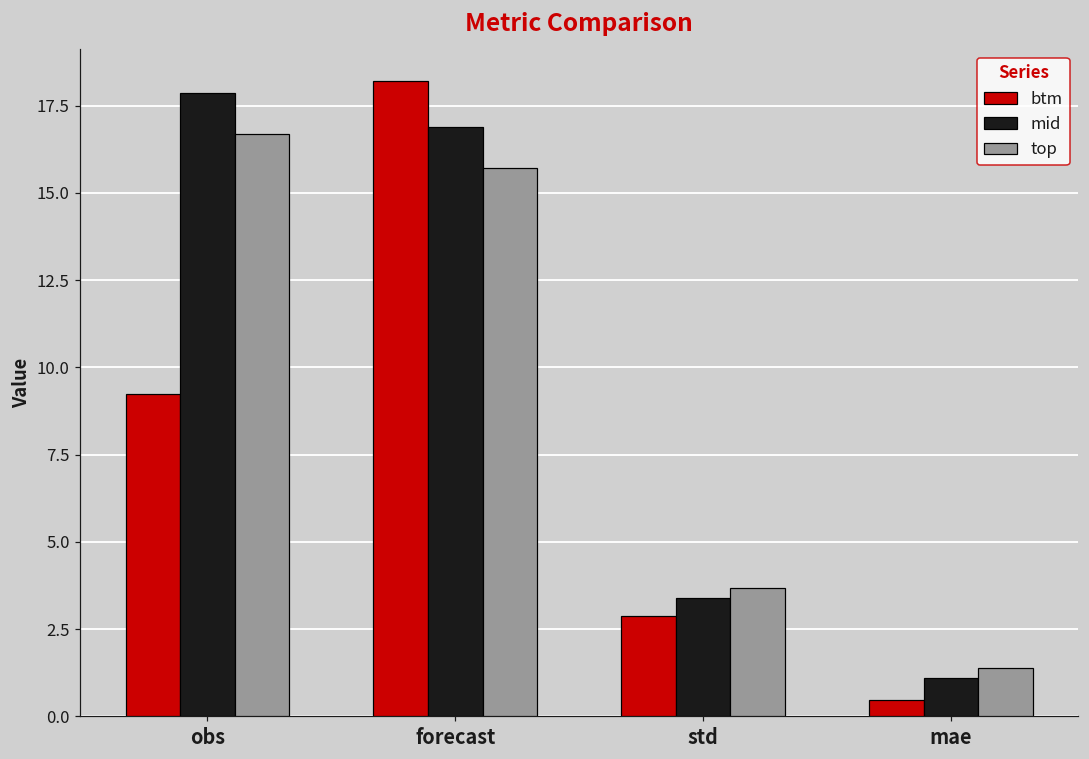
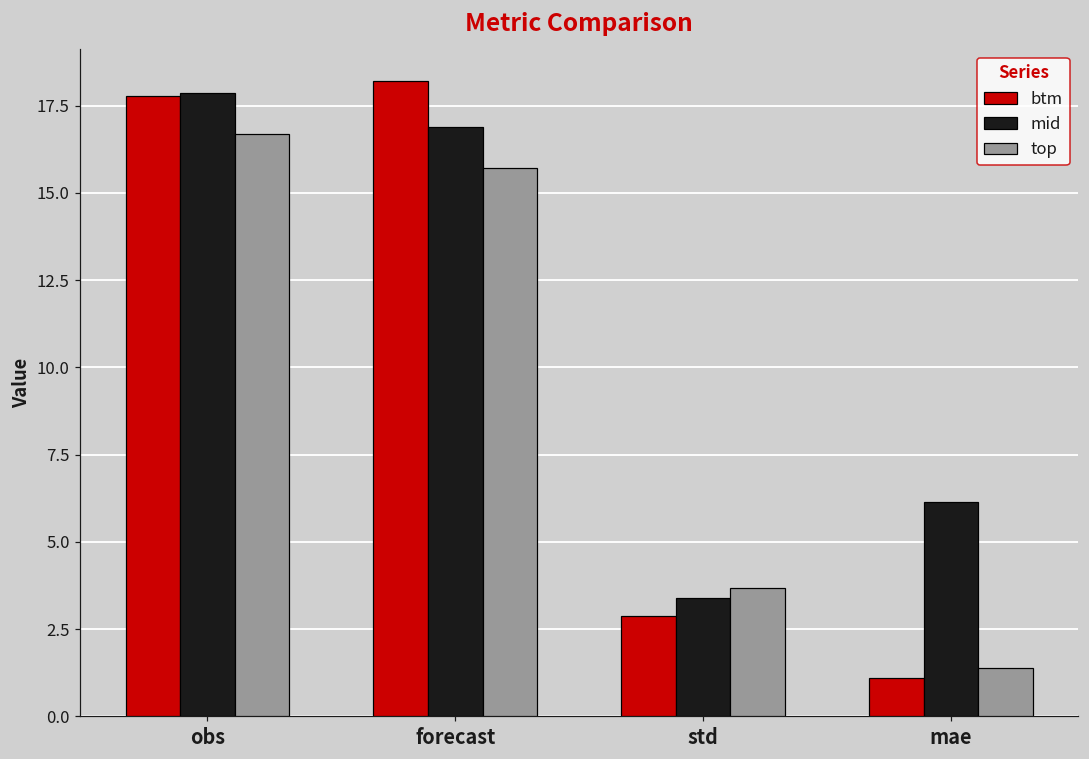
btm, obs: 9.2 -> 17.8
btm, mae: 0.5 -> 1.1
mid, mae: 1.1 -> 6.1
